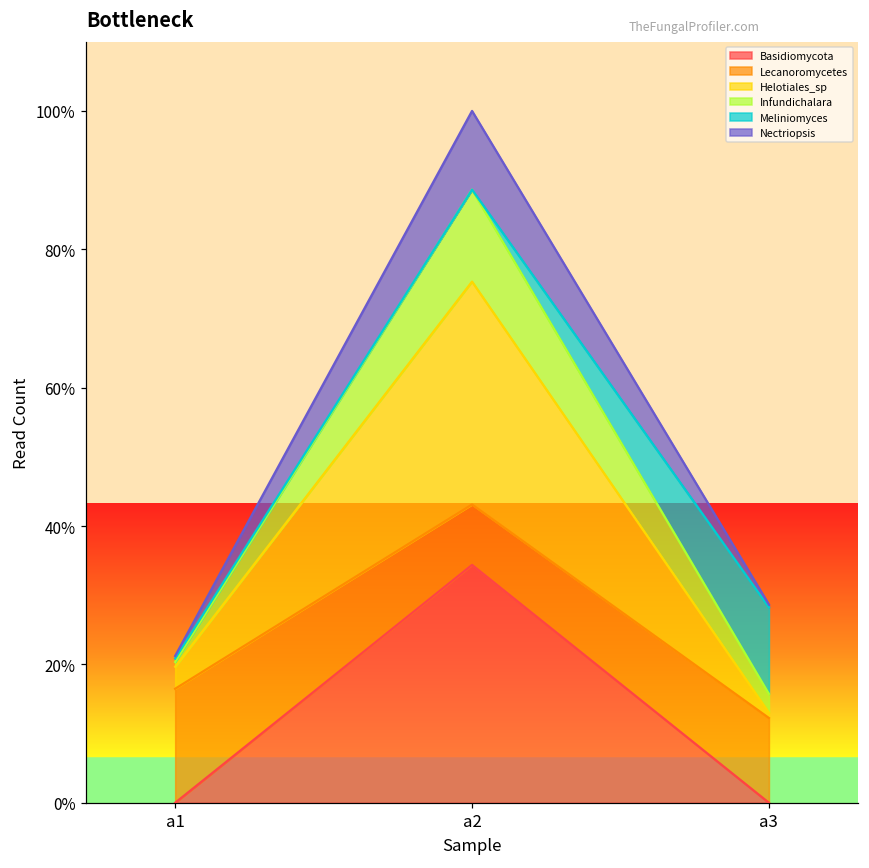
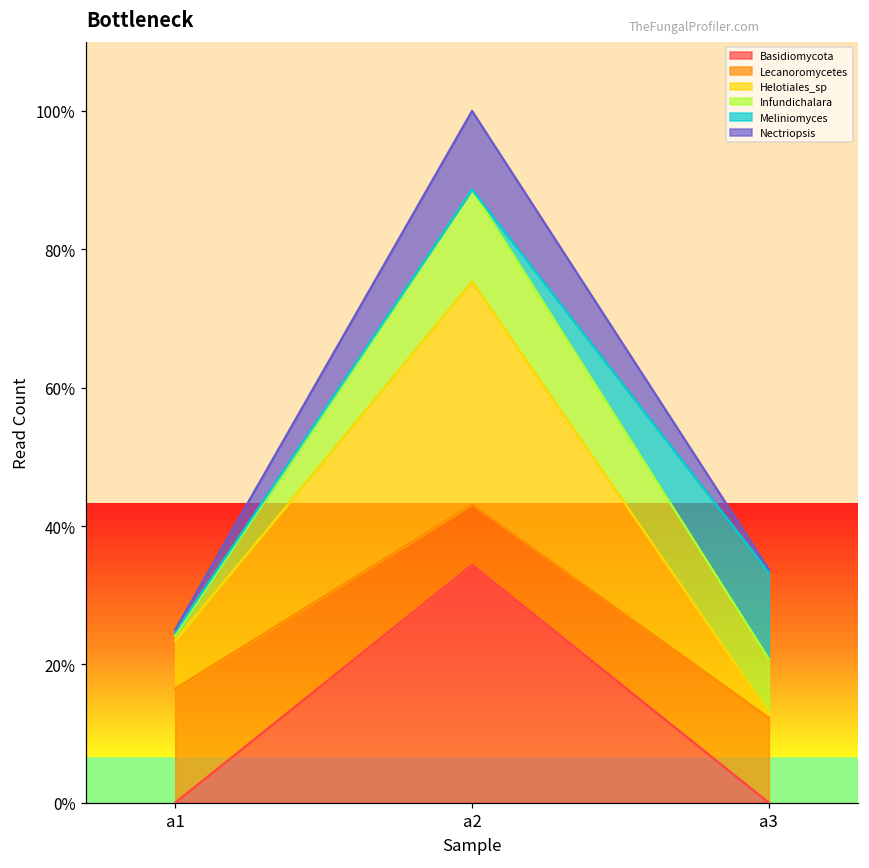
Helotiales_sp, a1: 3% -> 7%
Infundichalara, a3: 3% -> 8%
